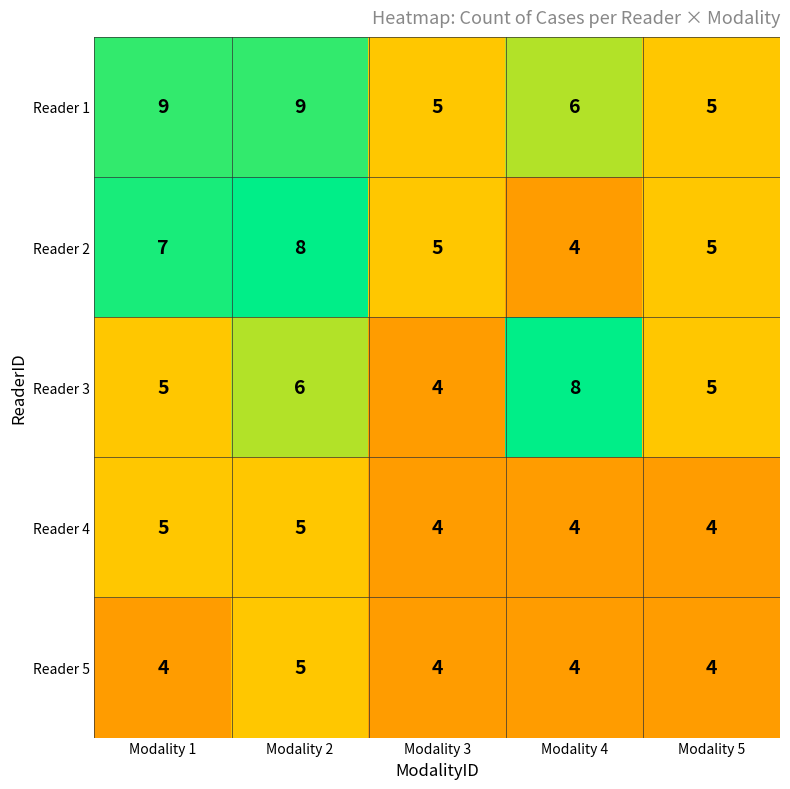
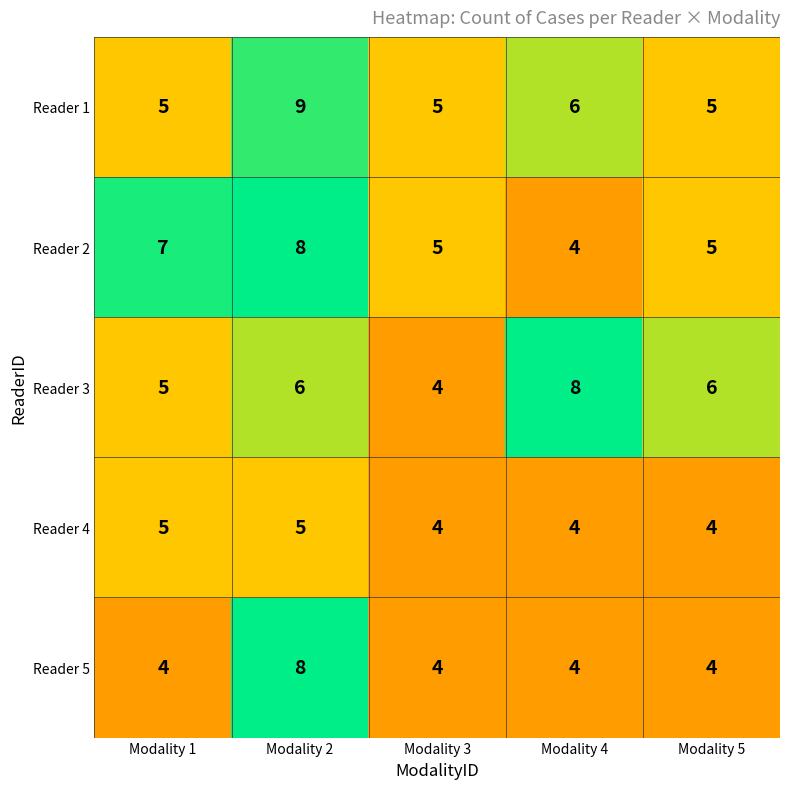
Reader 1, Modality 1: 9 -> 5
Reader 3, Modality 5: 5 -> 6
Reader 5, Modality 2: 5 -> 8
